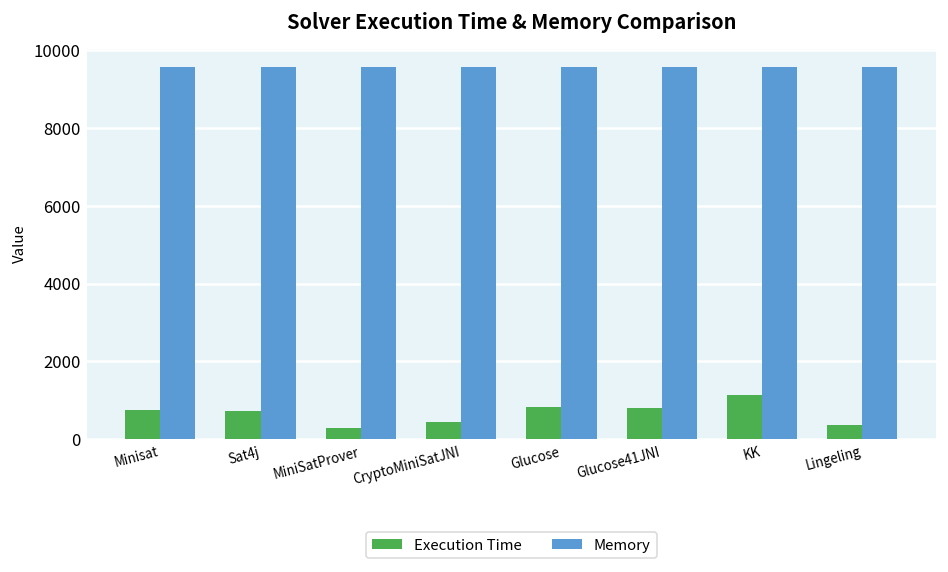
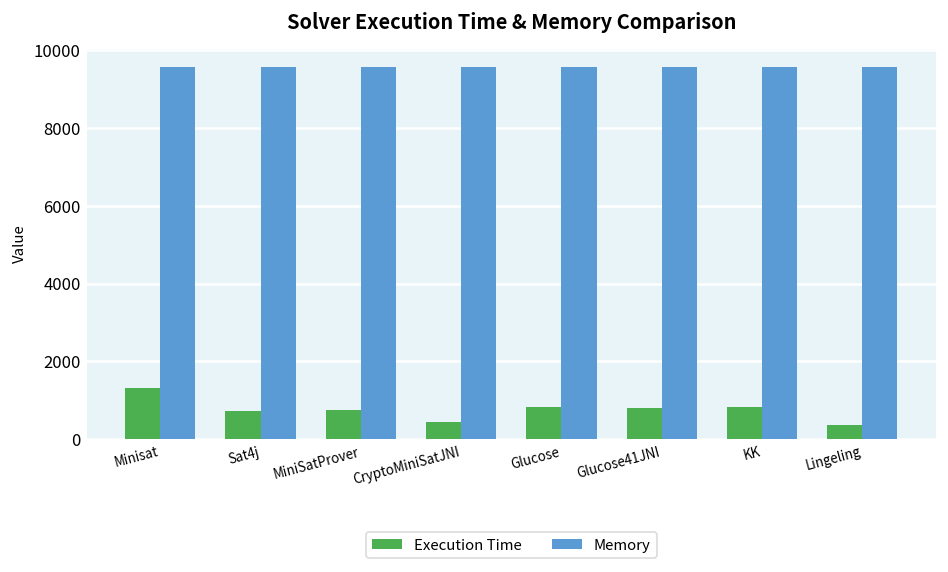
Execution Time, Minisat: 800 -> 1300
Execution Time, MiniSatProver: 300 -> 800
Execution Time, KK: 1100 -> 800
